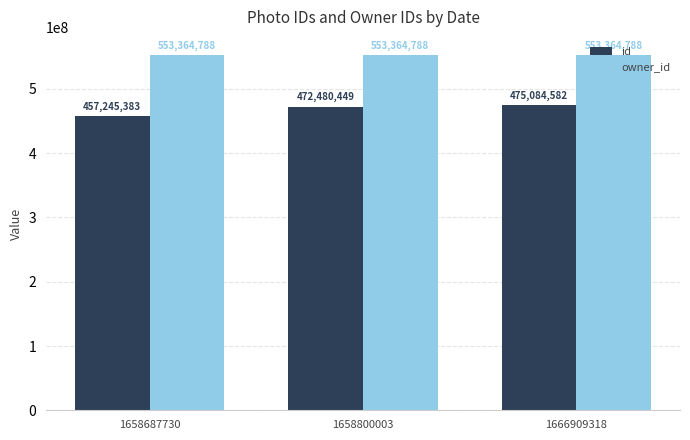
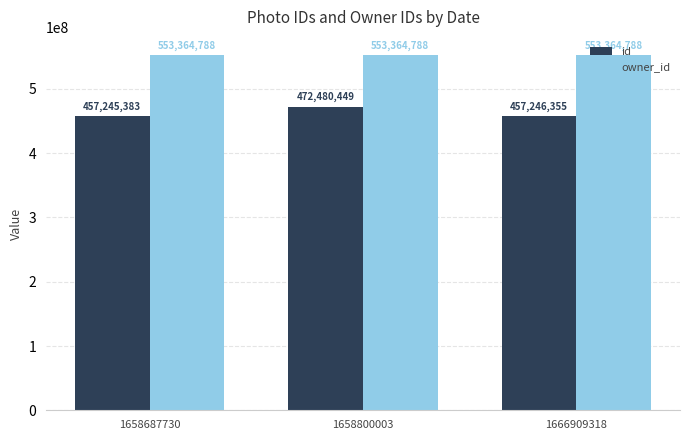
id, 1666909318: 475,084,582 -> 457,246,355
